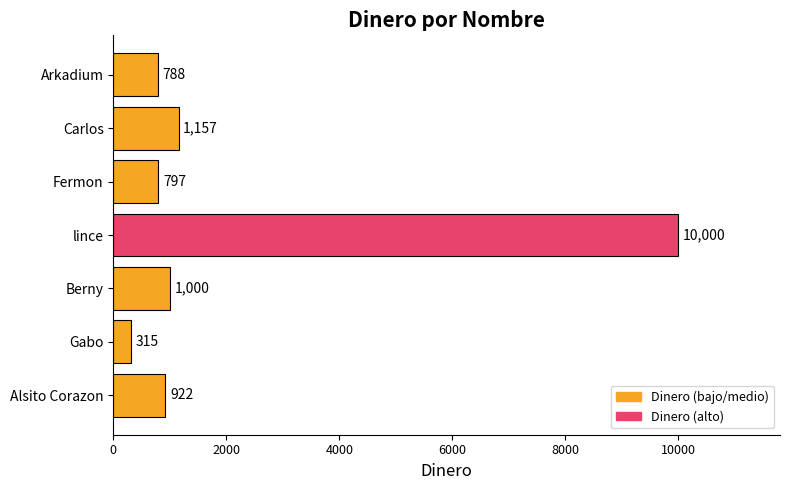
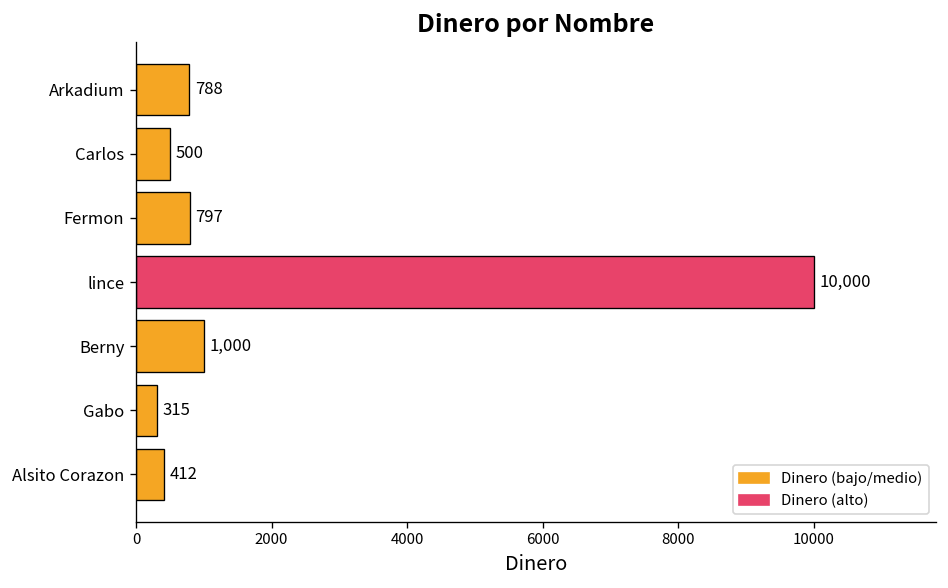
Carlos: 1,157 -> 500
Alsito Corazon: 922 -> 412
